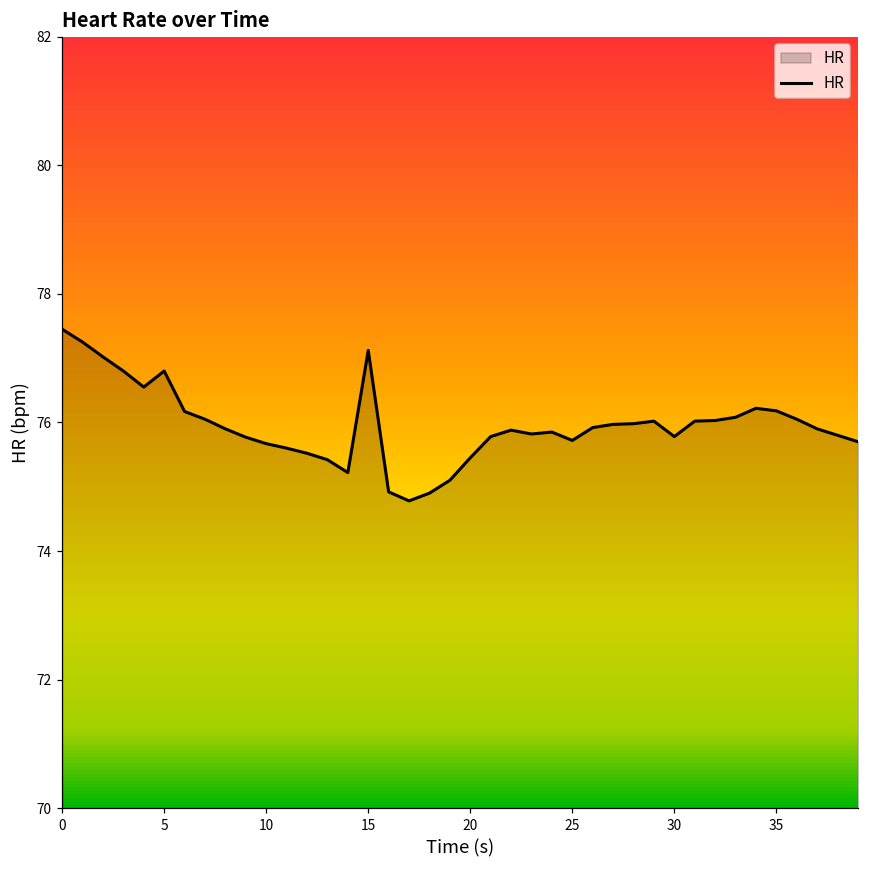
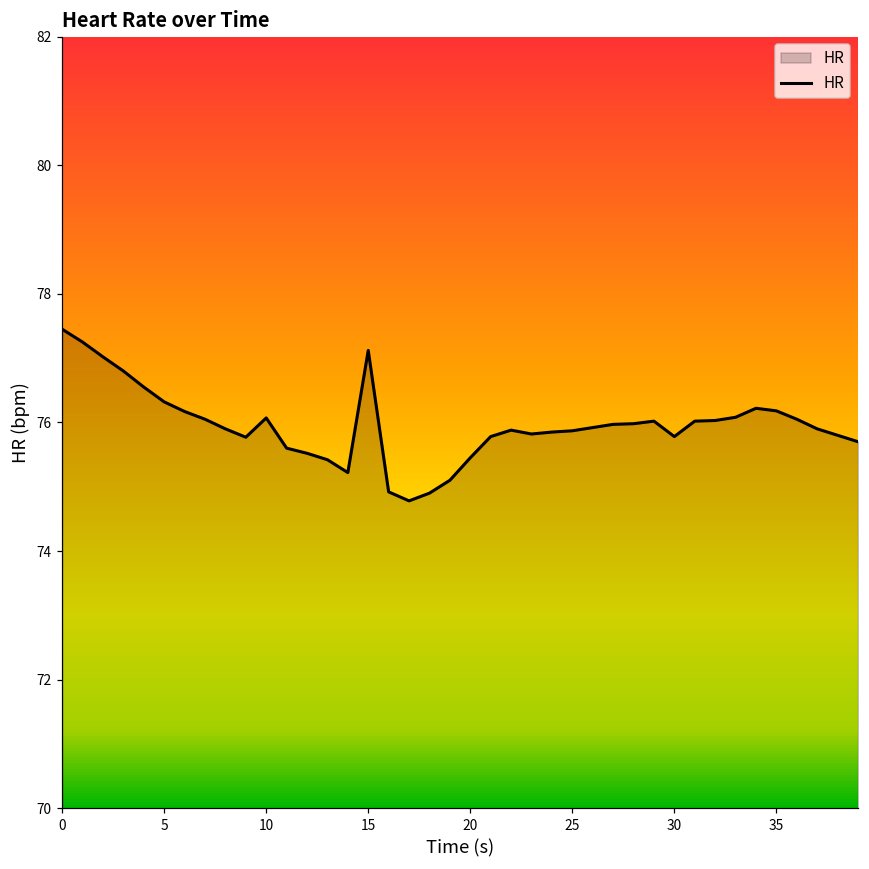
5: 76.8 -> 76.3
10: 75.7 -> 76.1
25: 75.7 -> 75.9
